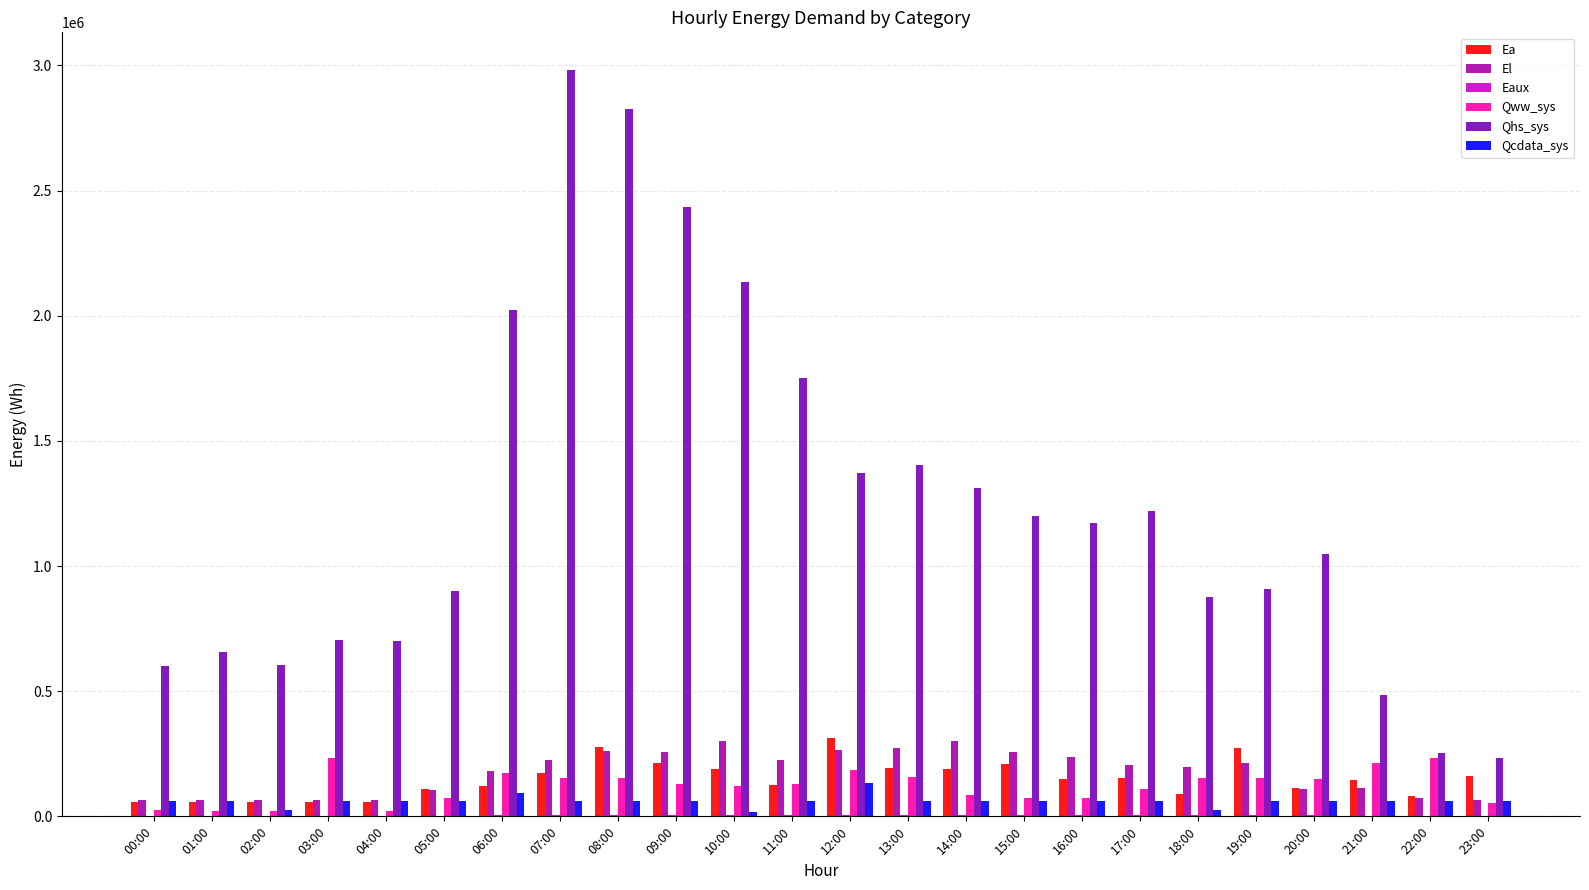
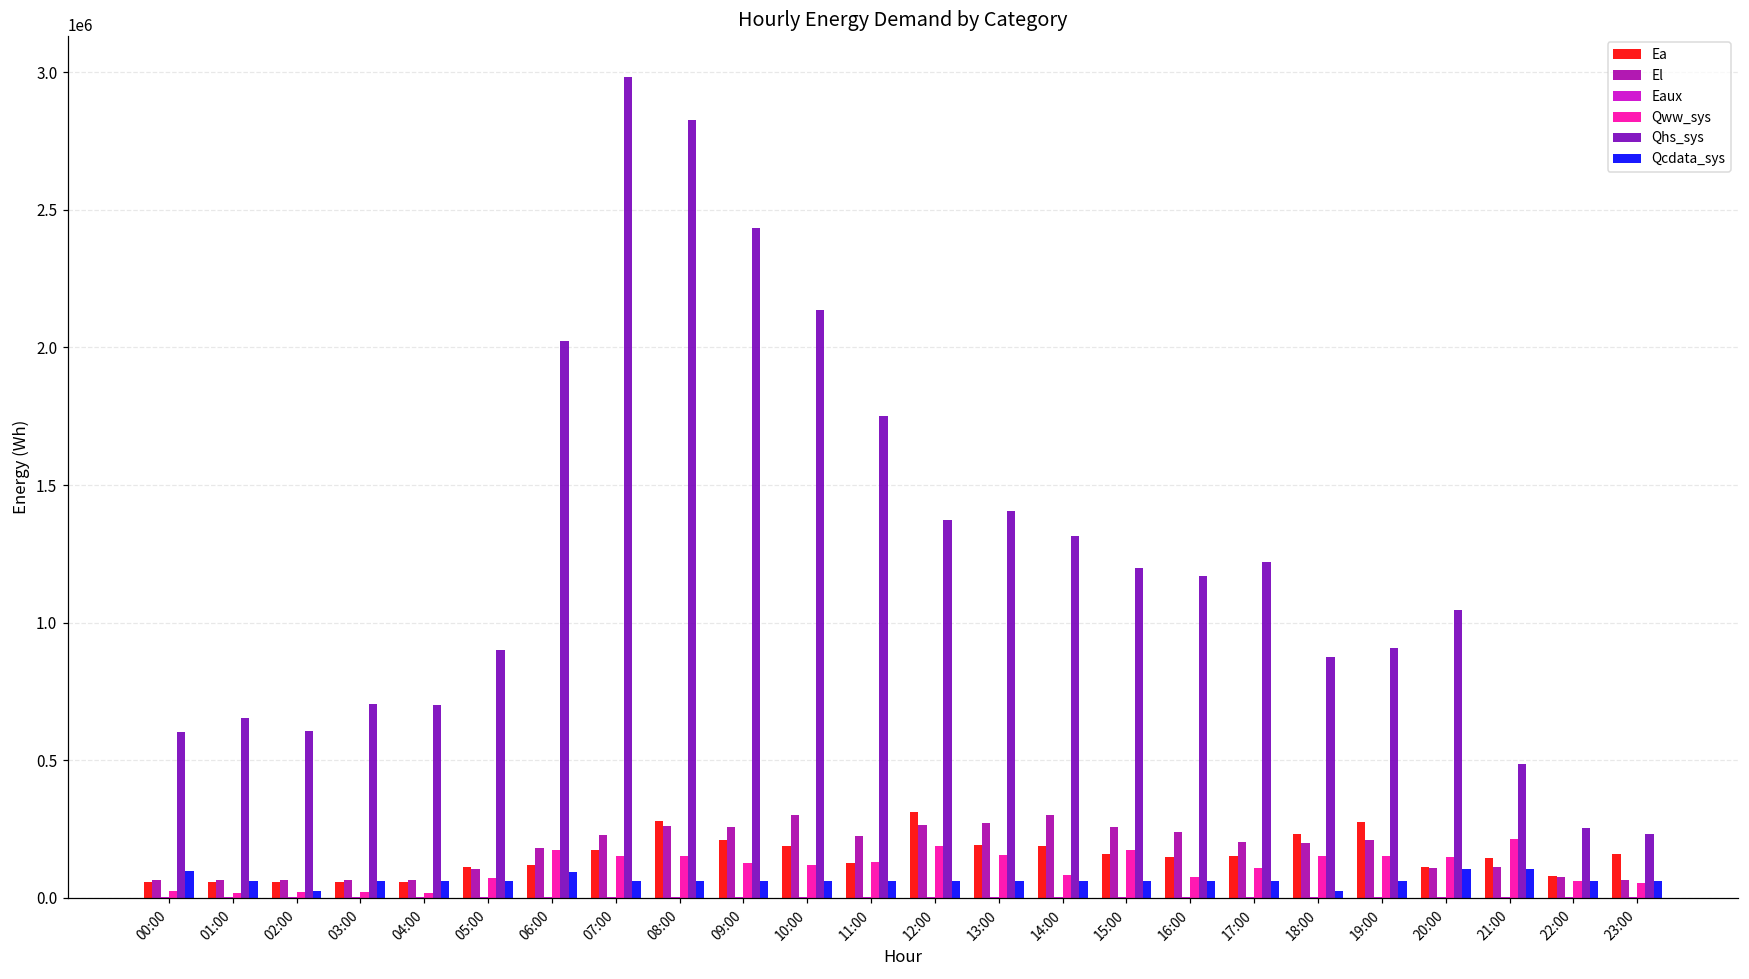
Qcdata_sys, 00:00: 60000 -> 100000
Qww_sys, 03:00: 230000 -> 20000
Qcdata_sys, 10:00: 20000 -> 60000
Qcdata_sys, 12:00: 130000 -> 60000
Ea, 15:00: 210000 -> 160000
Qww_sys, 15:00: 70000 -> 170000
Ea, 18:00: 90000 -> 230000
Qcdata_sys, 20:00: 60000 -> 100000
Qcdata_sys, 21:00: 60000 -> 100000
Qww_sys, 22:00: 230000 -> 60000
